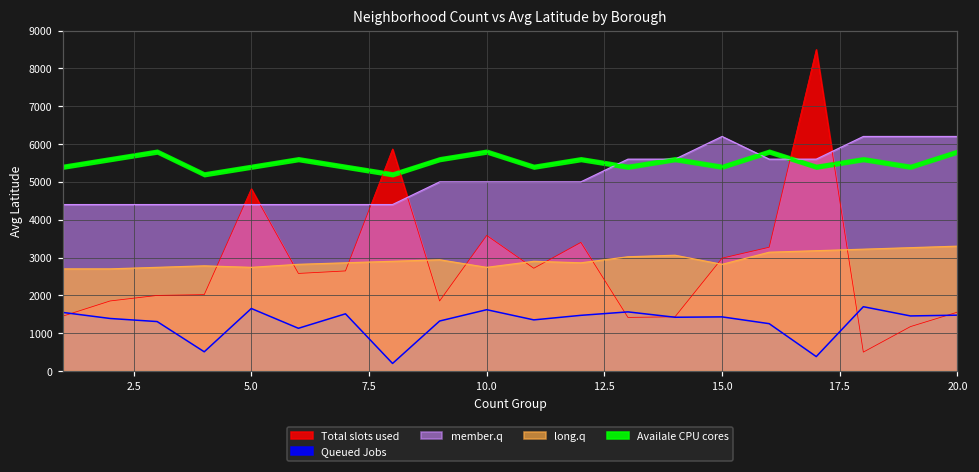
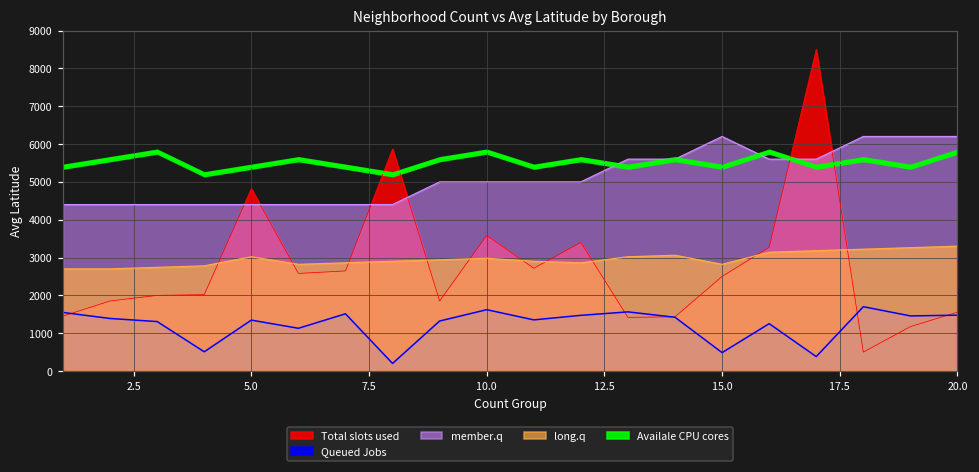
Queued Jobs, 5.0: 1700 -> 1300
long.q, 5.0: 2700 -> 3000
long.q, 10.0: 2700 -> 3000
Total slots used, 15.0: 3000 -> 2500
Queued Jobs, 15.0: 1400 -> 500
